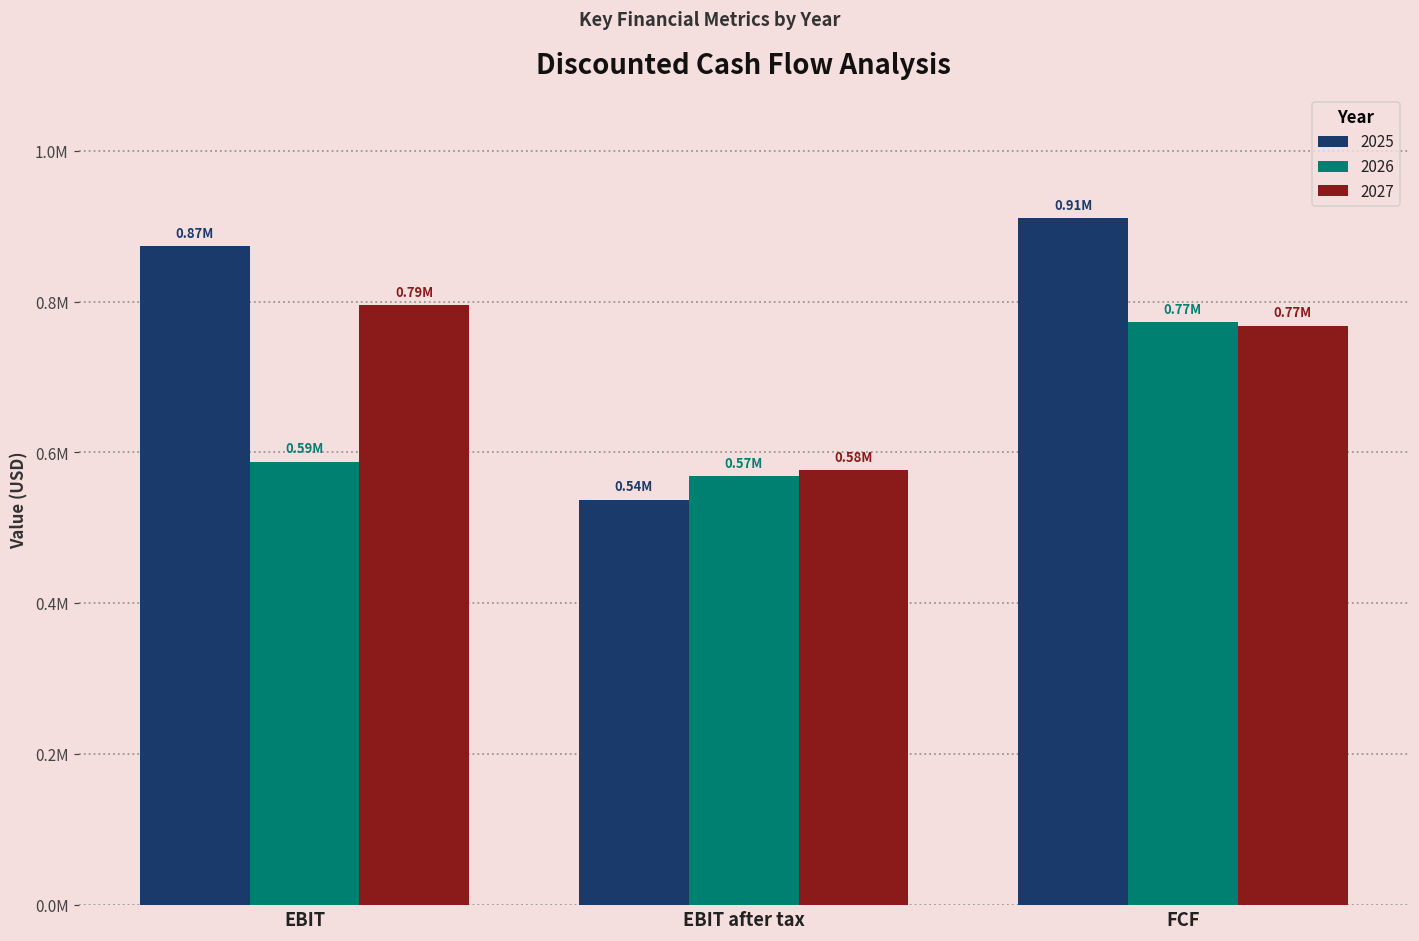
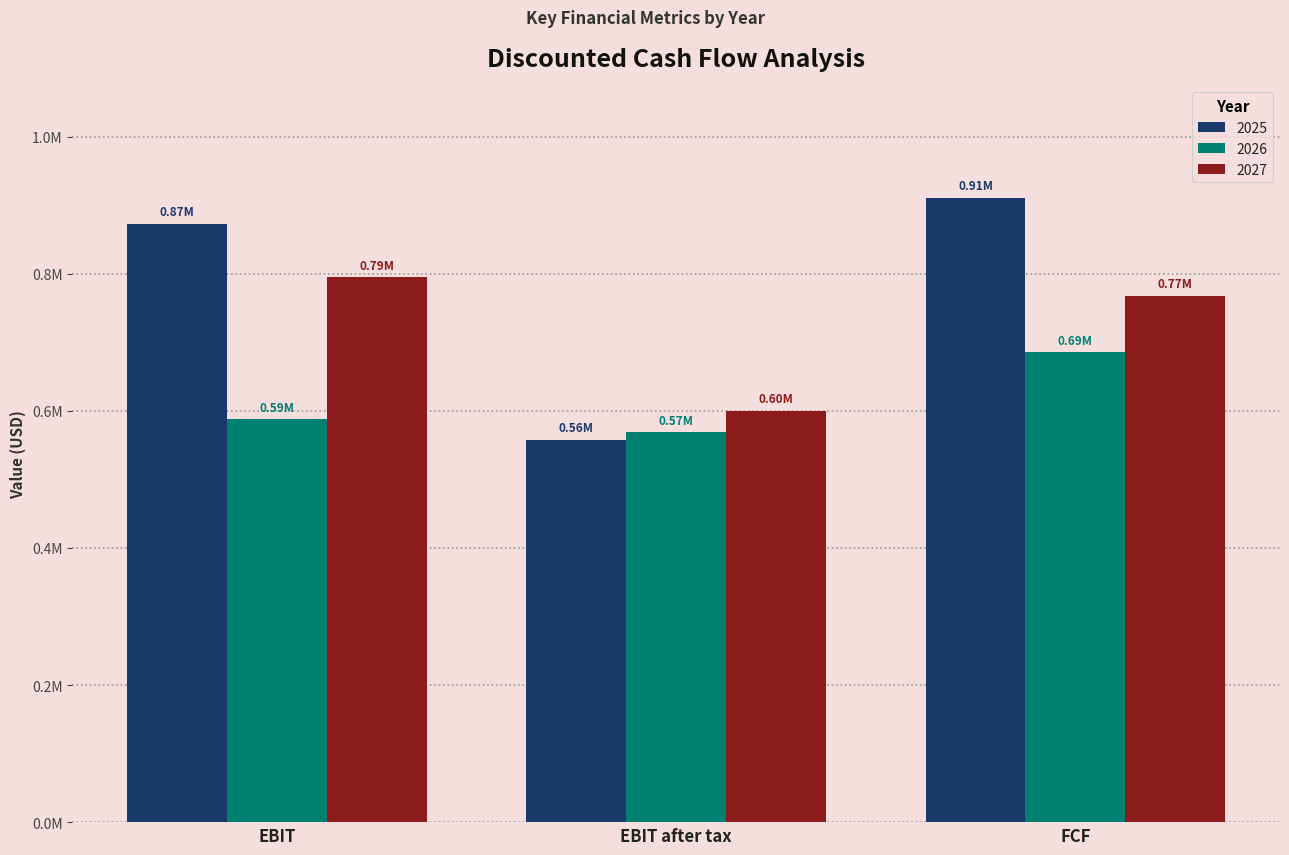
2025, EBIT after tax: 0.54M -> 0.56M
2027, EBIT after tax: 0.58M -> 0.60M
2026, FCF: 0.77M -> 0.69M
